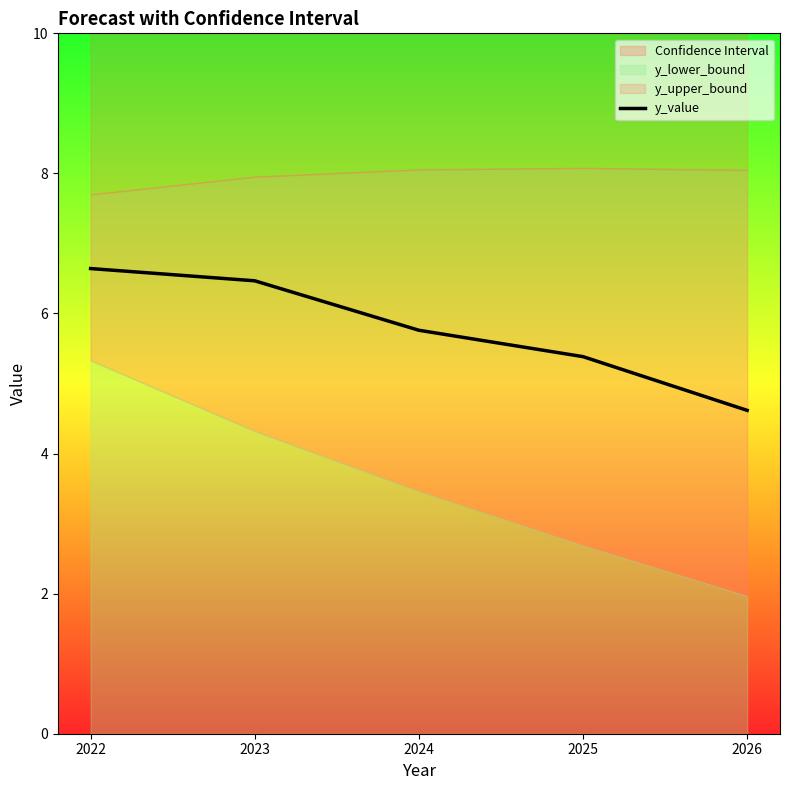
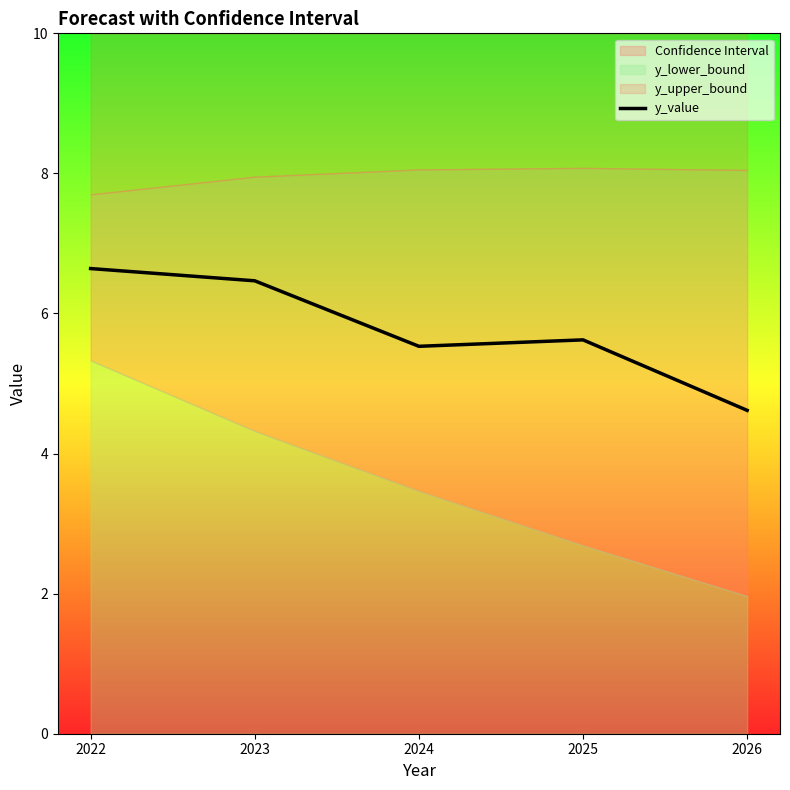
y_value, 2024: 5.8 -> 5.5
y_value, 2025: 5.4 -> 5.6
